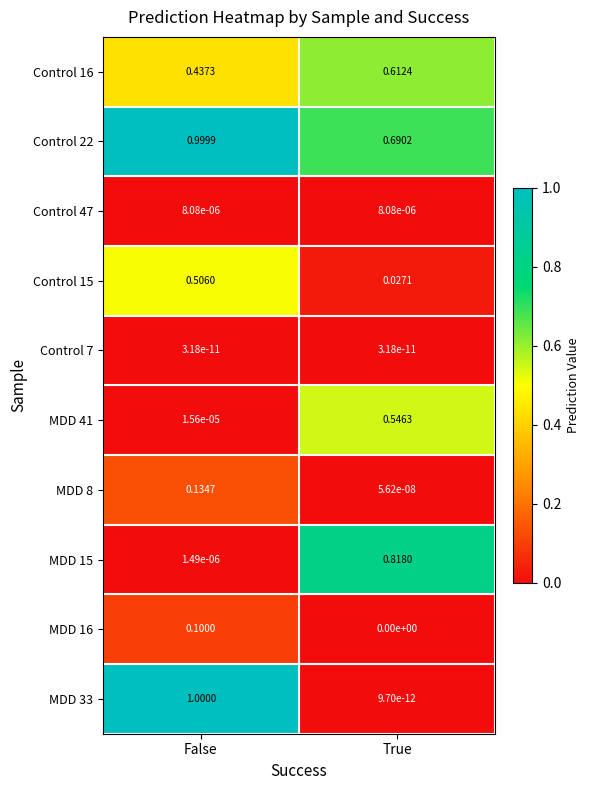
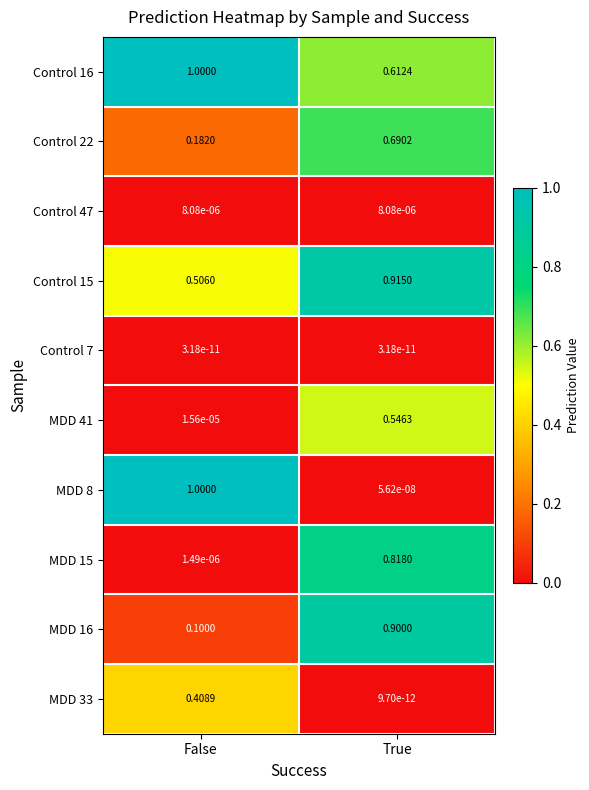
Control 16, False: 0.4373 -> 1.0000
Control 22, False: 0.9999 -> 0.1820
Control 15, True: 0.0271 -> 0.9150
MDD 8, False: 0.1347 -> 1.0000
MDD 16, True: 0.00e+00 -> 0.9000
MDD 33, False: 1.0000 -> 0.4089
